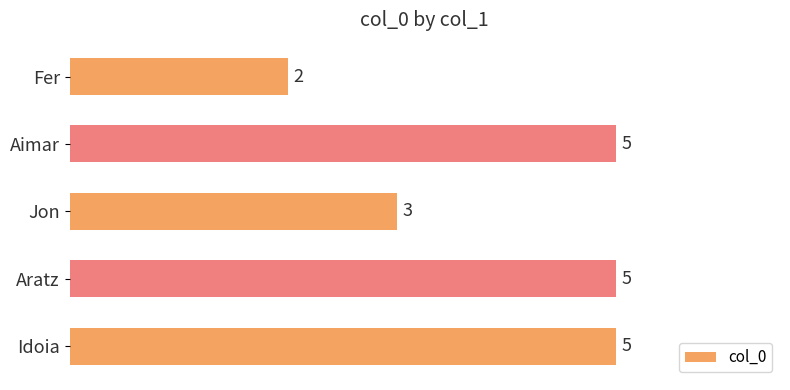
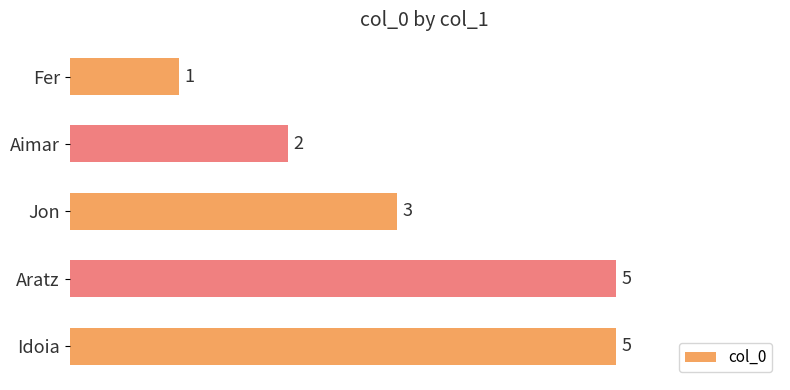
Fer: 2 -> 1
Aimar: 5 -> 2
